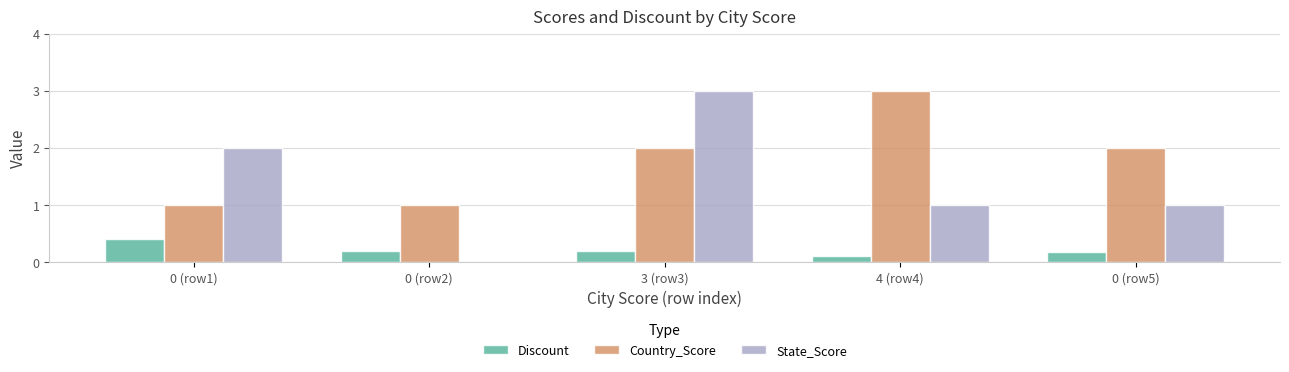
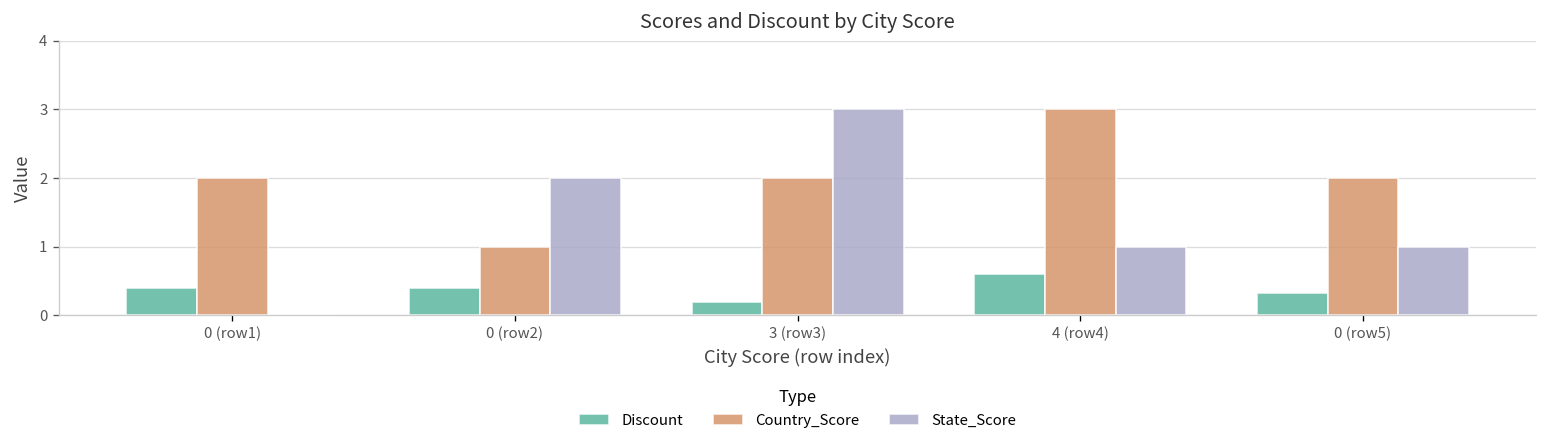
Country_Score, 0 (row1): 1 -> 2
State_Score, 0 (row1): 2 -> 0
Discount, 0 (row2): 0.2 -> 0.4
State_Score, 0 (row2): 0 -> 2
Discount, 4 (row4): 0.1 -> 0.6
Discount, 0 (row5): 0.2 -> 0.3
